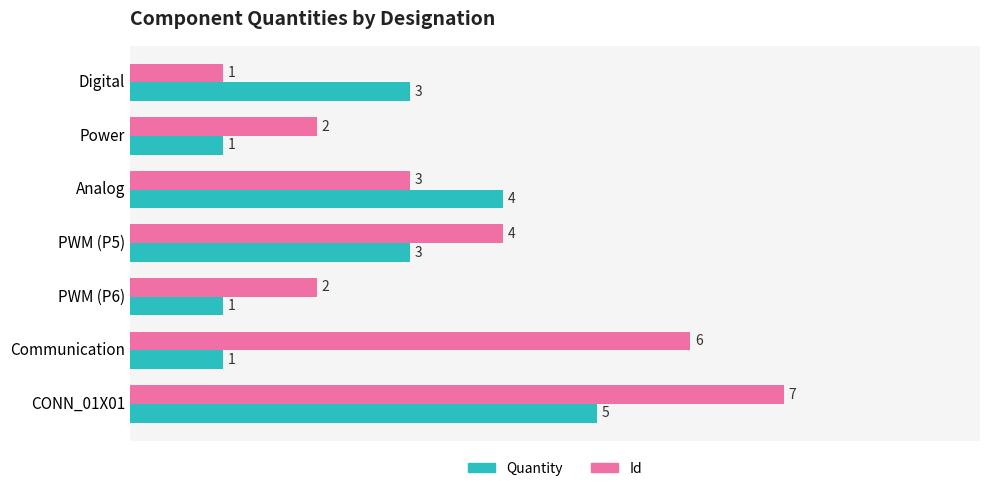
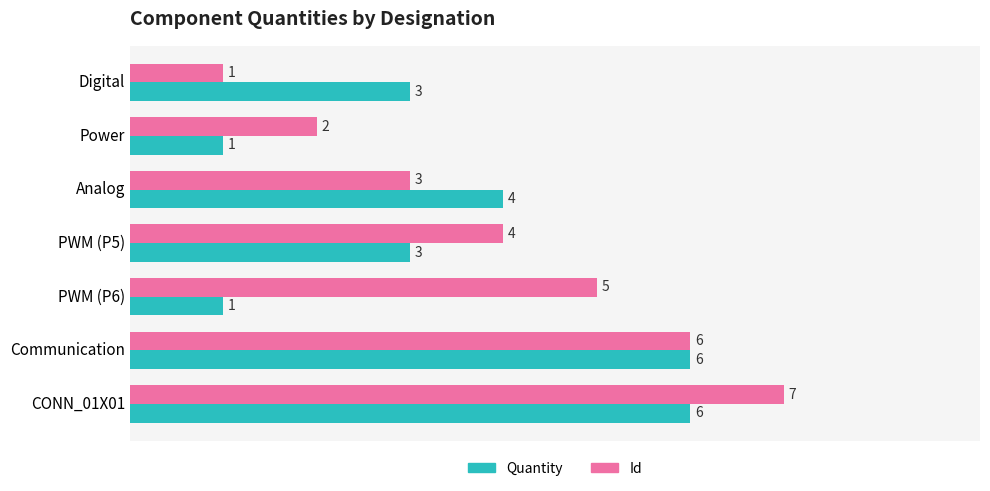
Id, PWM (P6): 2 -> 5
Quantity, Communication: 1 -> 6
Quantity, CONN_01X01: 5 -> 6
